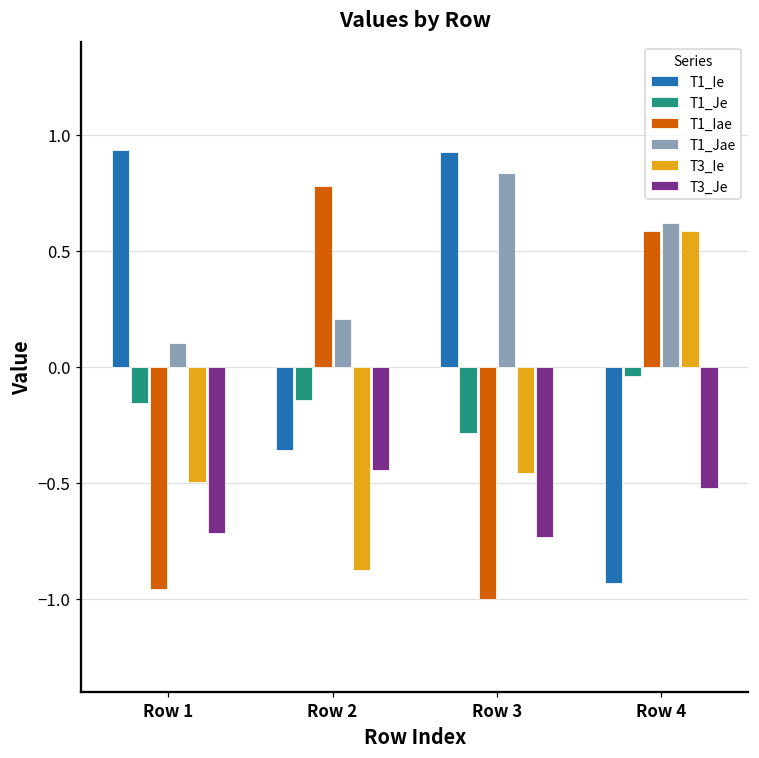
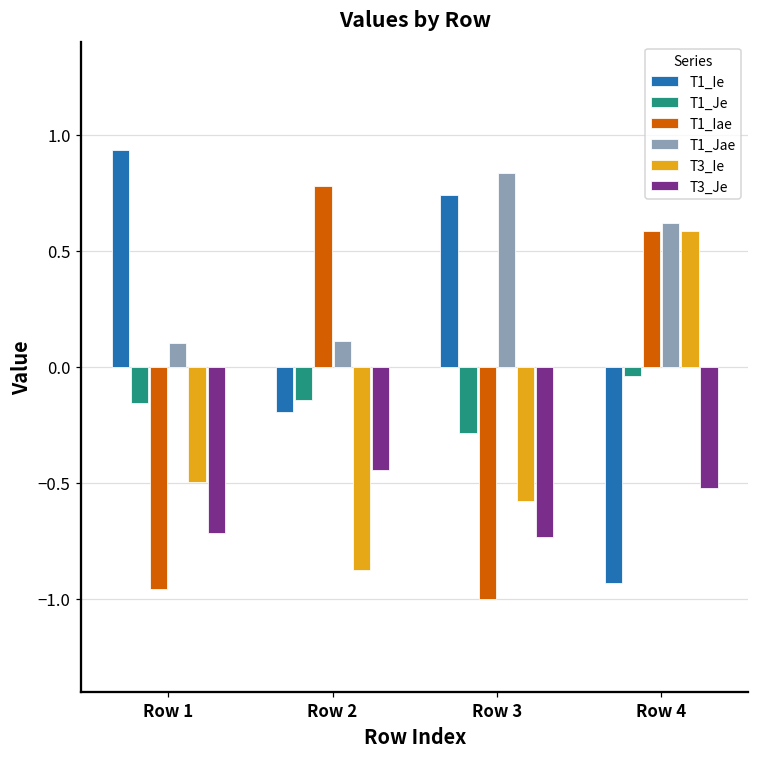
T1_Ie, Row 2: -0.36 -> -0.19
T1_Jae, Row 2: 0.21 -> 0.11
T1_Ie, Row 3: 0.93 -> 0.74
T3_Ie, Row 3: -0.46 -> -0.58
